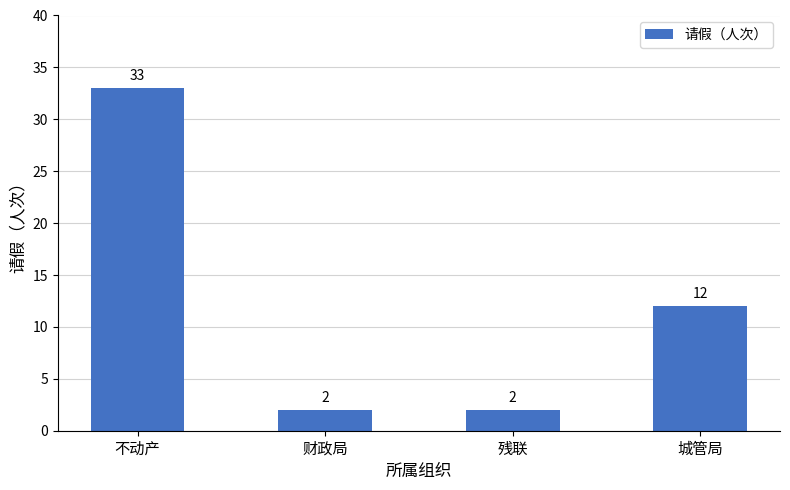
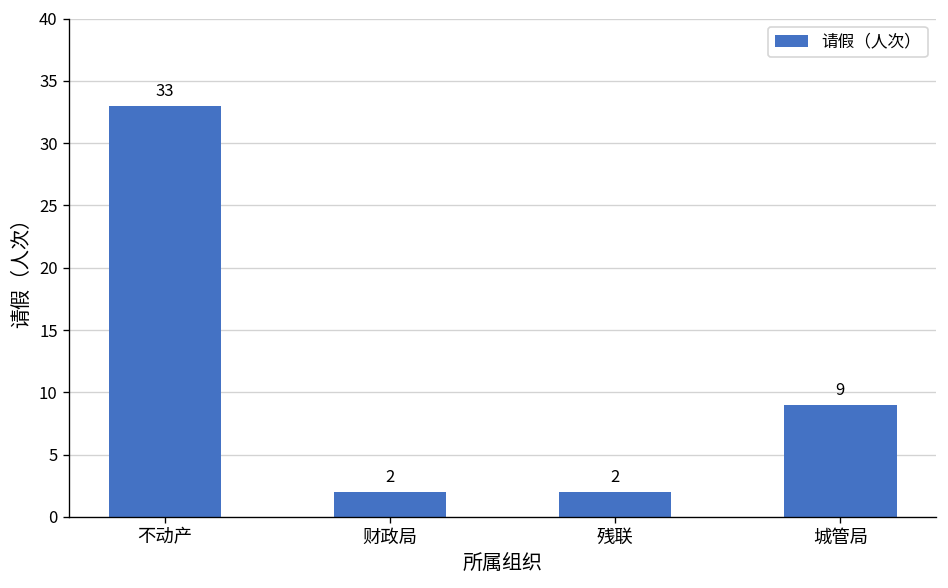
城管局: 12 -> 9
